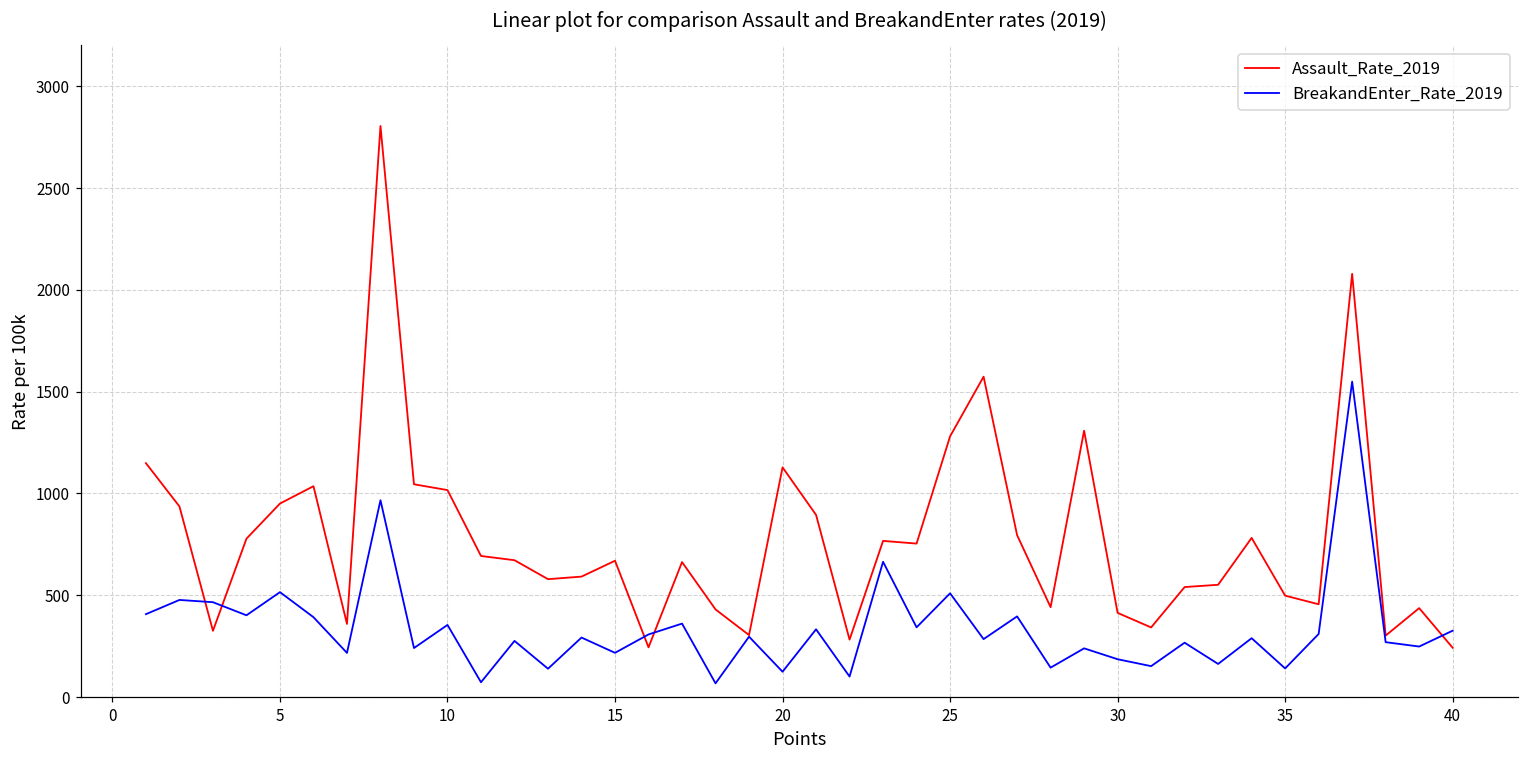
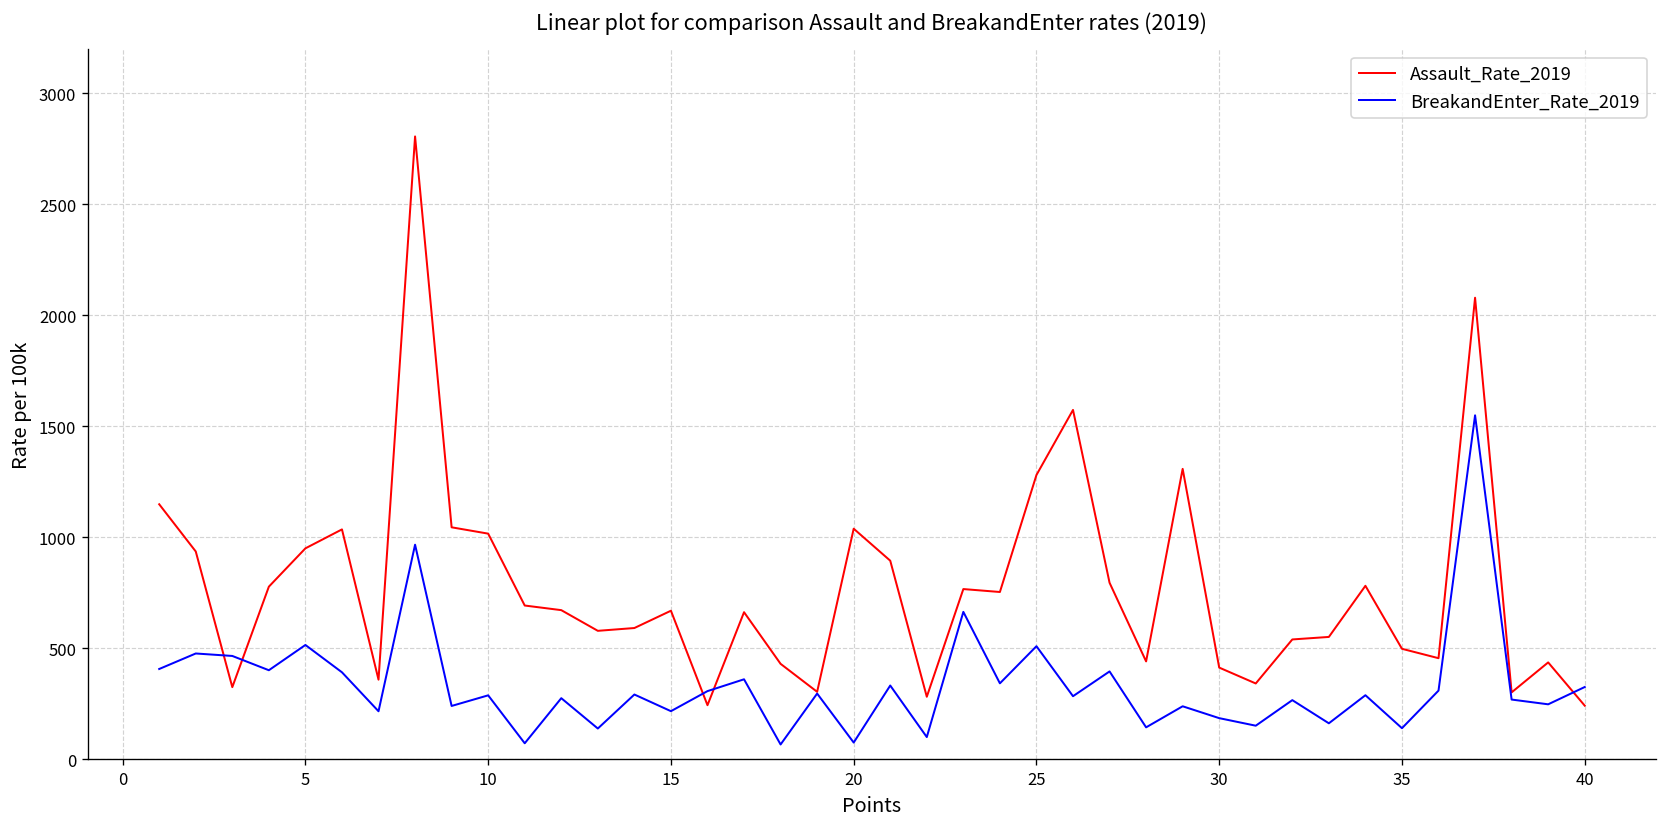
BreakandEnter_Rate_2019, 10: 350 -> 290
Assault_Rate_2019, 20: 1130 -> 1040
BreakandEnter_Rate_2019, 20: 120 -> 80
